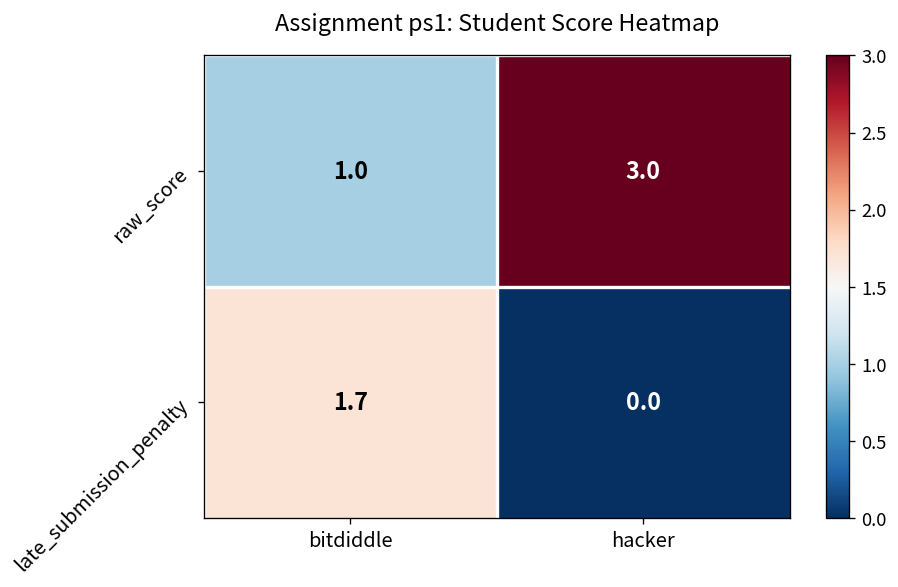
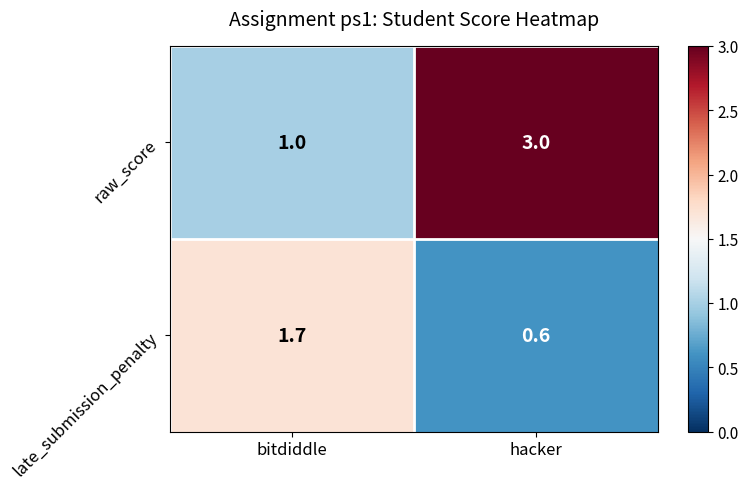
late_submission_penalty, hacker: 0.0 -> 0.6
